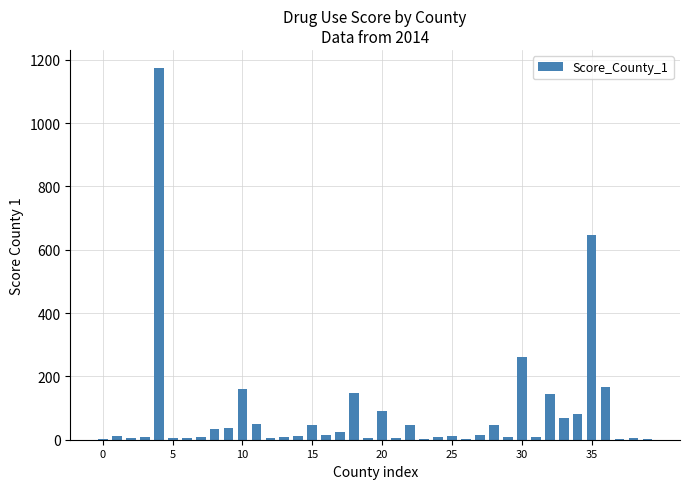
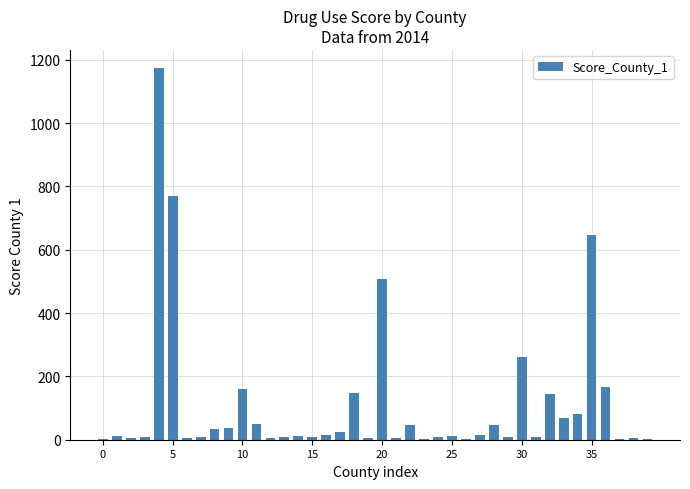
5: 10 -> 770
15: 50 -> 10
20: 90 -> 510
